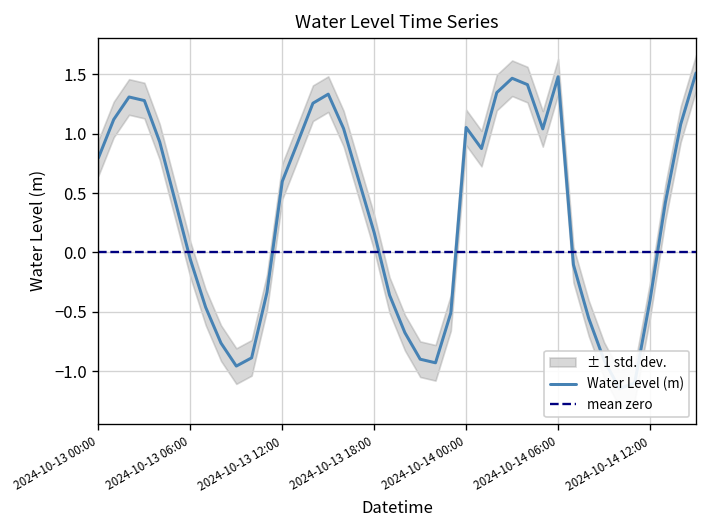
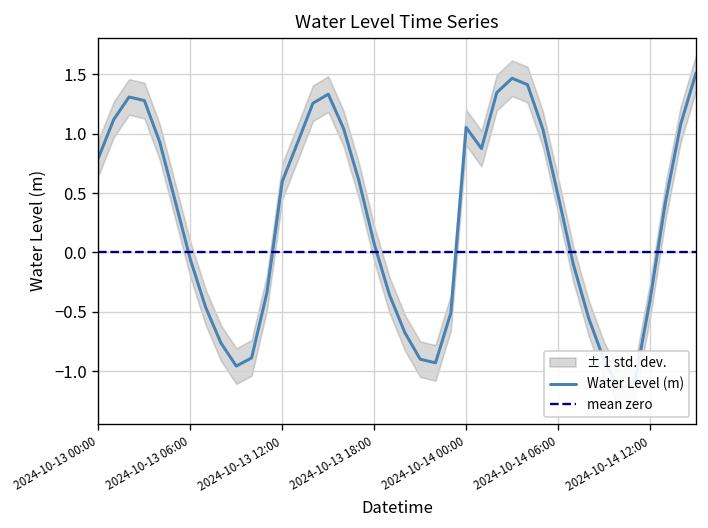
Water Level (m), 2024-10-13 18:00: 0.2 -> 0.1
Water Level (m), 2024-10-14 06:00: 1.5 -> 0.5
